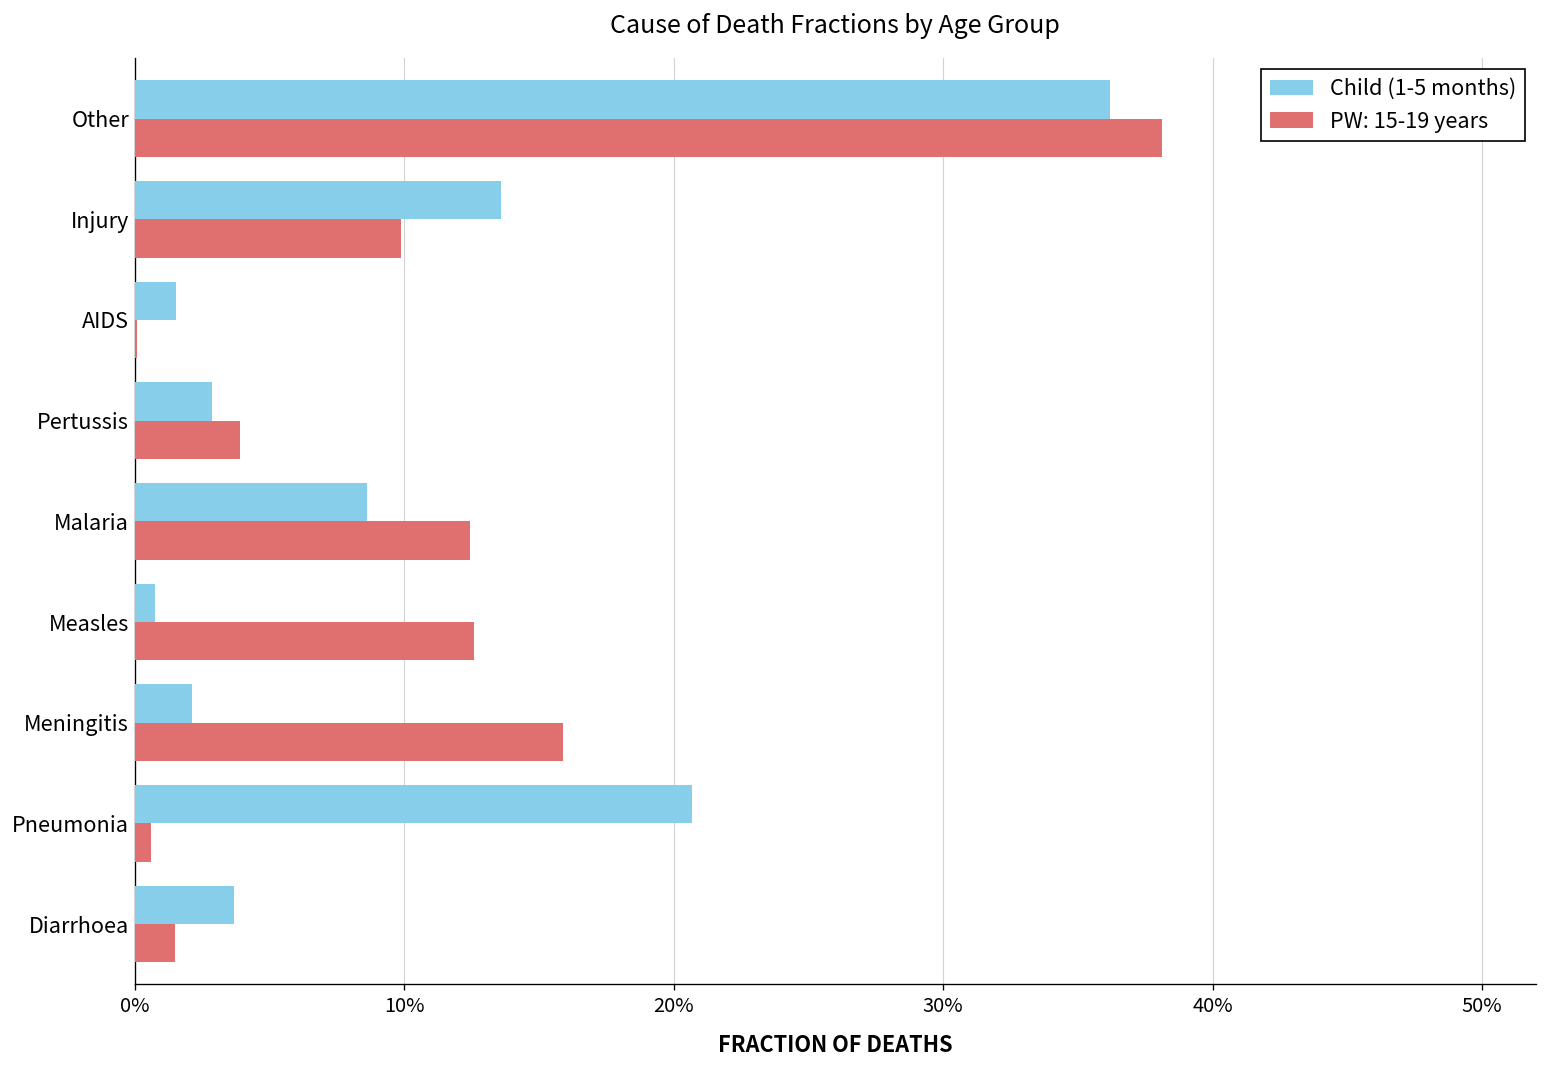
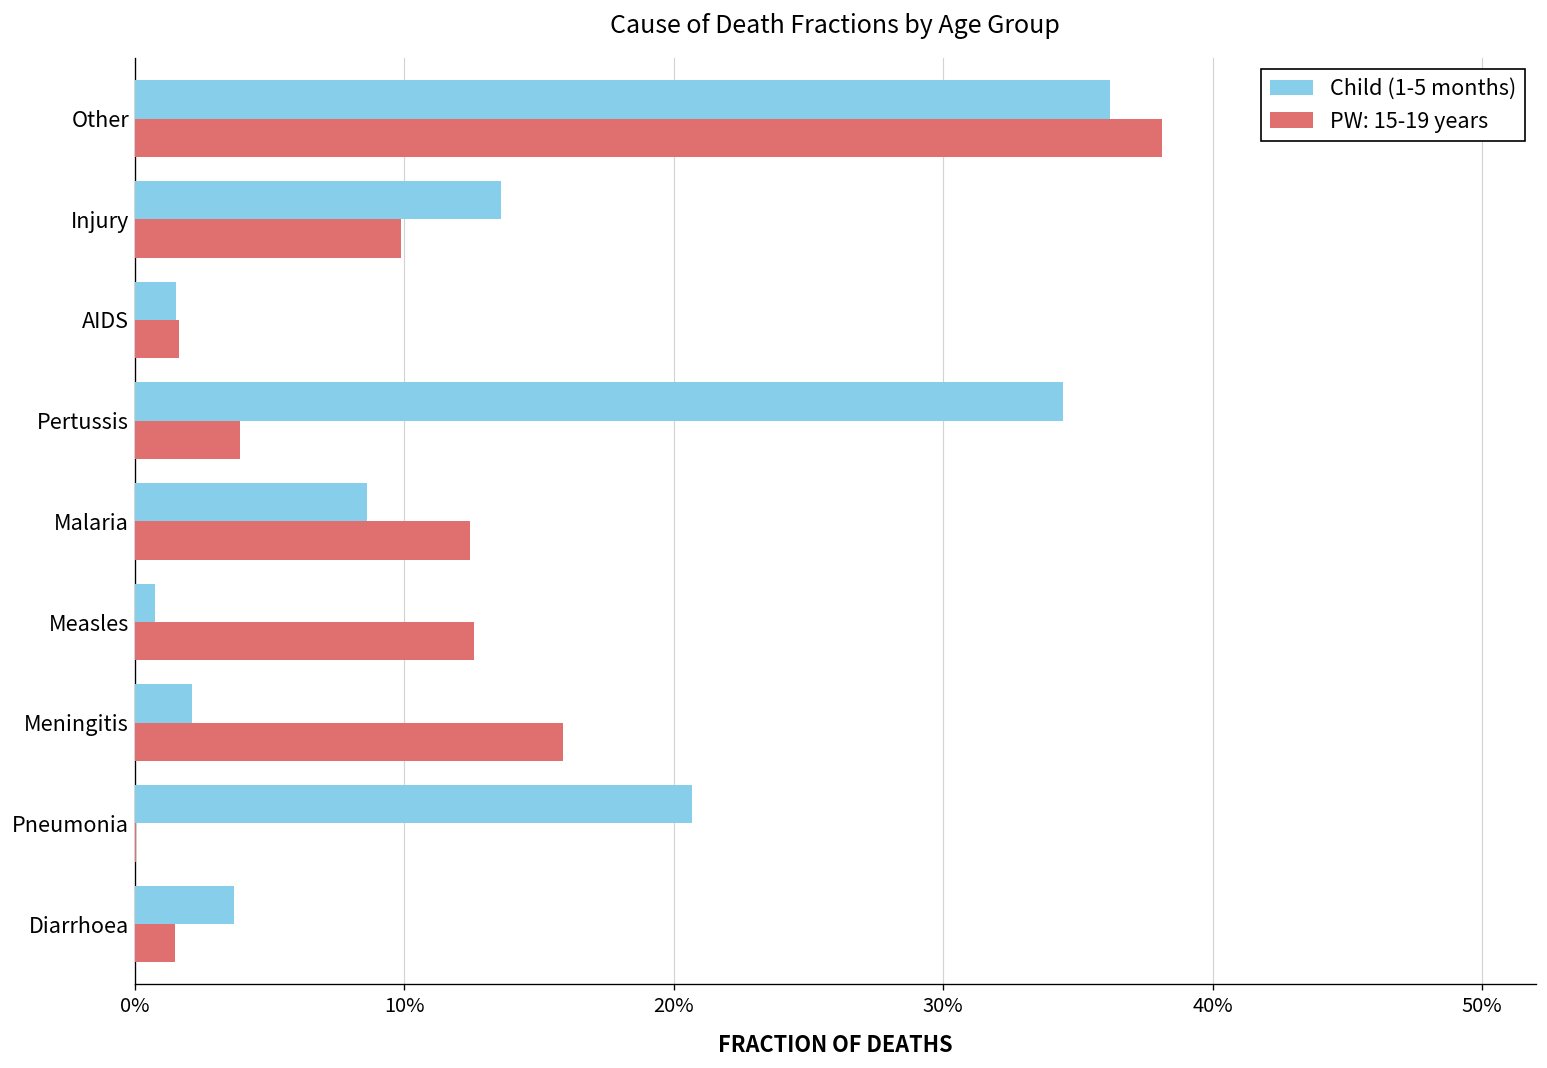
PW: 15-19 years, AIDS: 0.1% -> 1.7%
Child (1-5 months), Pertussis: 2.9% -> 34.4%
PW: 15-19 years, Pneumonia: 0.6% -> 0.0%
